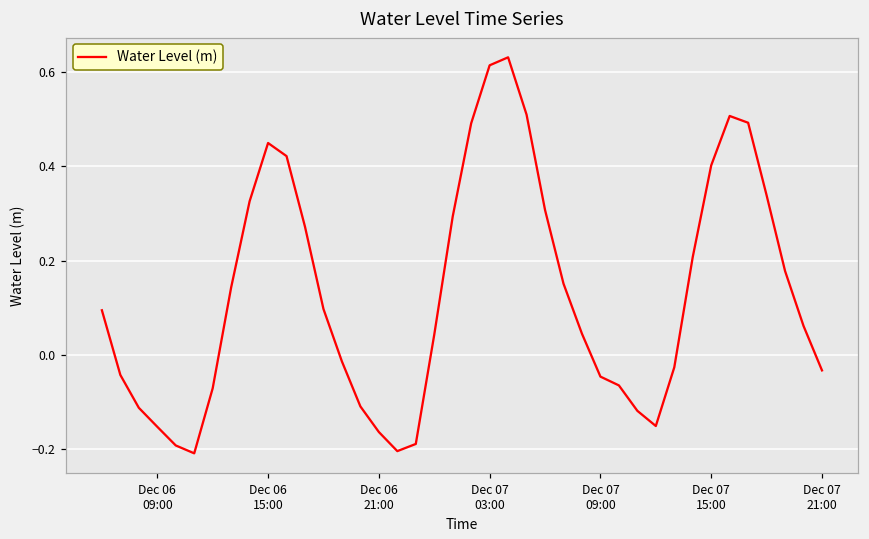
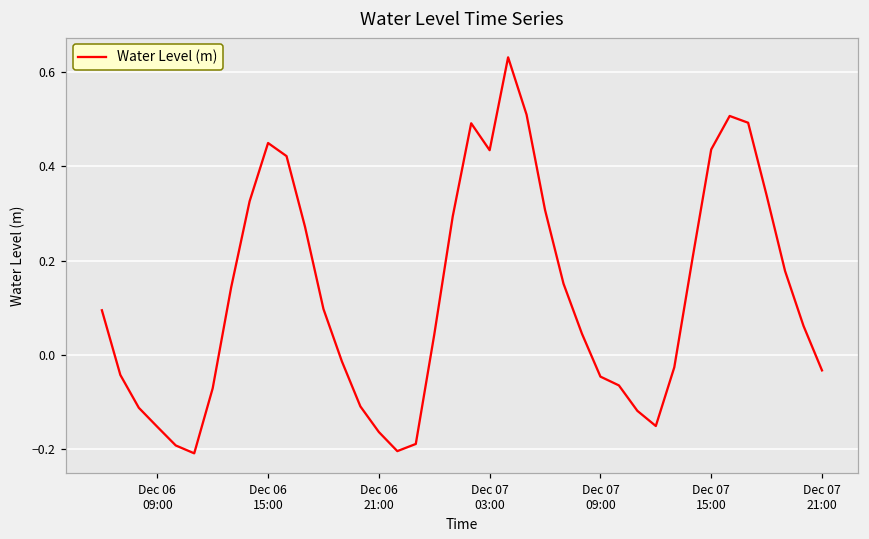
Dec 07 03:00: 0.61 -> 0.43
Dec 07 15:00: 0.40 -> 0.44
